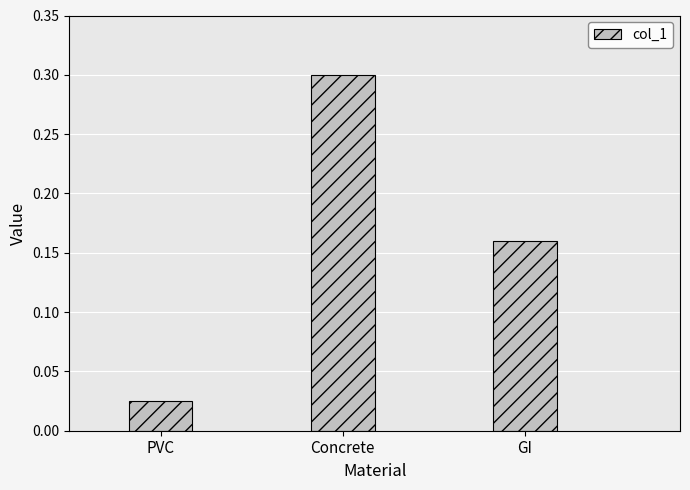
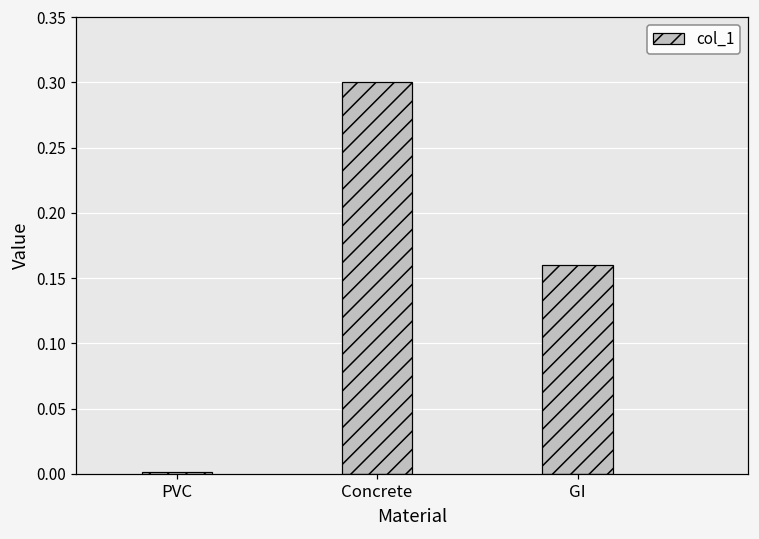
PVC: 0.025 -> 0.002
